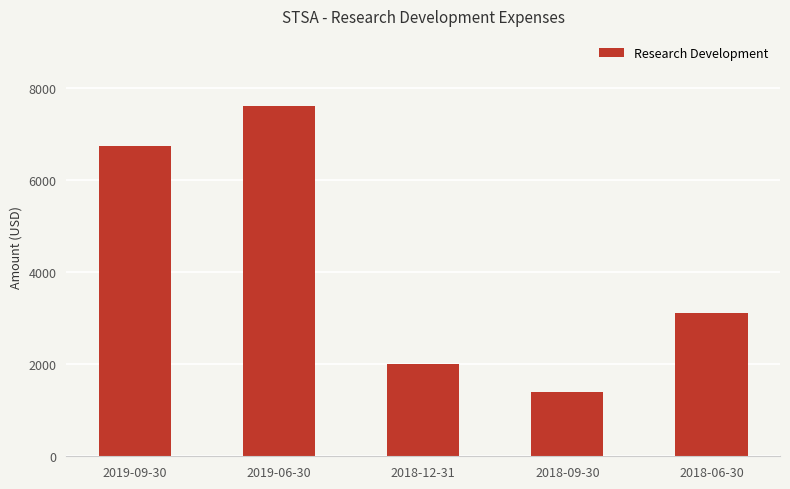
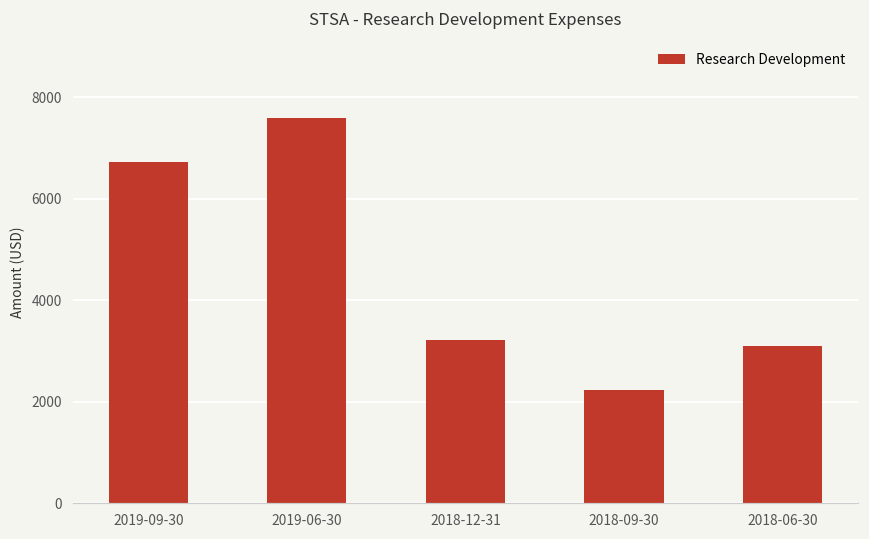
2018-12-31: 2000 -> 3200
2018-09-30: 1400 -> 2200
